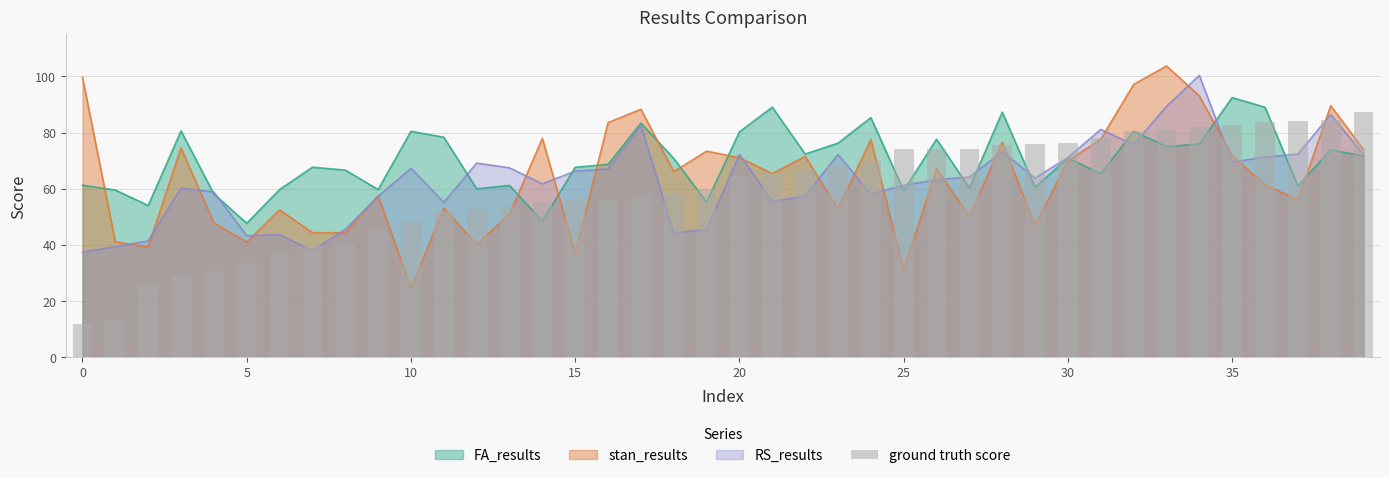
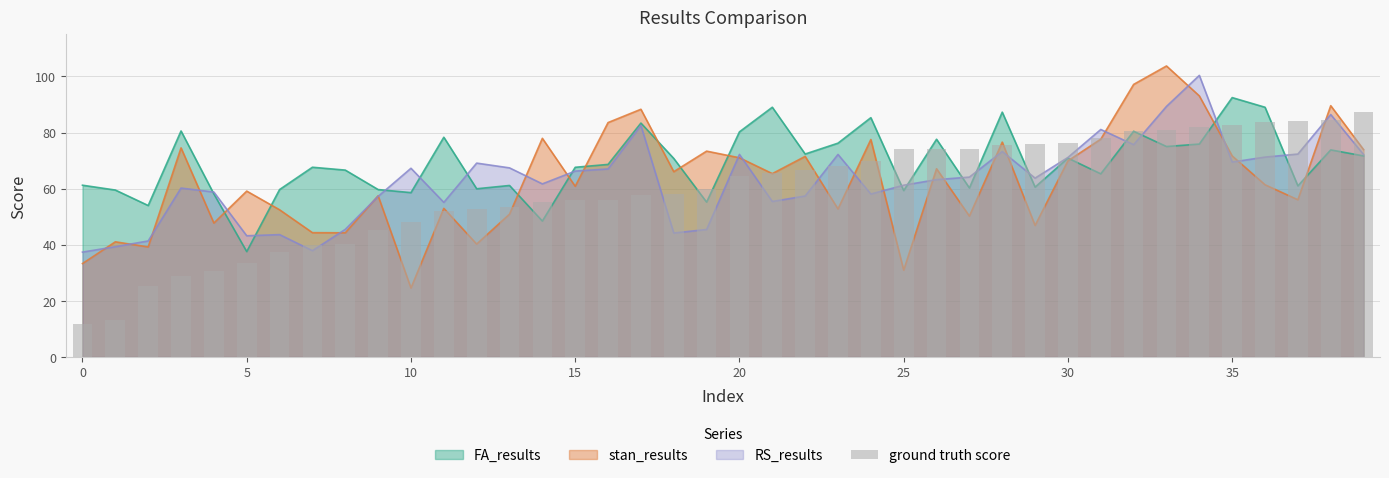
stan_results, 0: 100 -> 33
FA_results, 5: 48 -> 38
stan_results, 5: 41 -> 59
FA_results, 10: 80 -> 59
stan_results, 15: 37 -> 61
